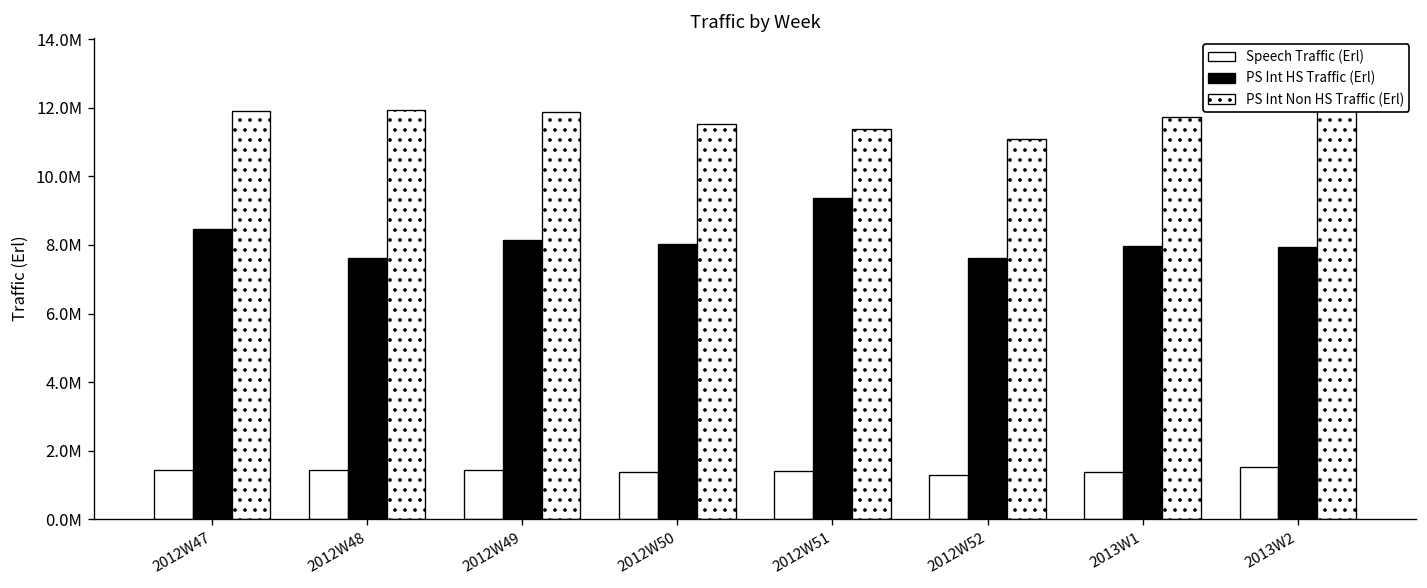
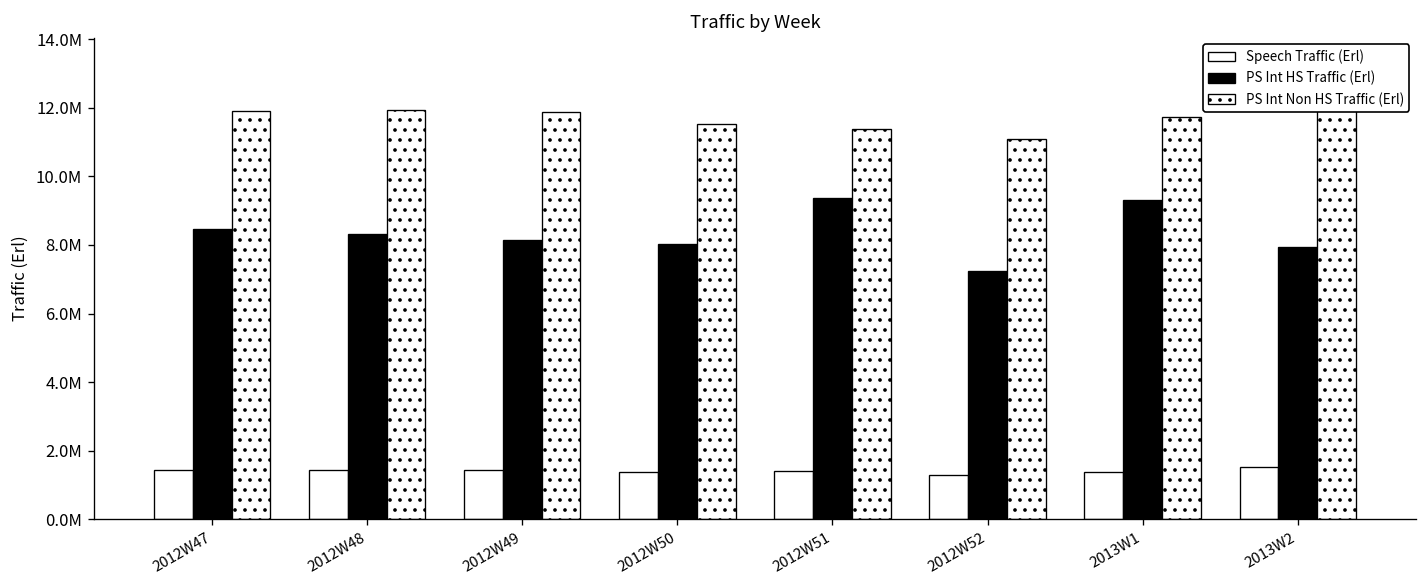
PS Int HS Traffic (Erl), 2012W48: 7600000 -> 8300000
PS Int HS Traffic (Erl), 2012W52: 7600000 -> 7200000
PS Int HS Traffic (Erl), 2013W1: 8000000 -> 9300000
